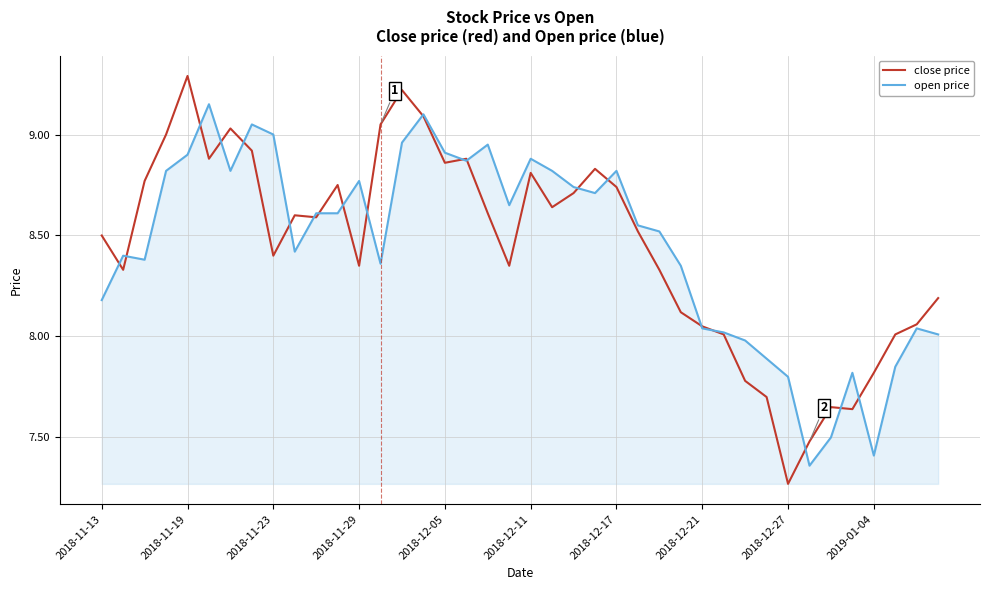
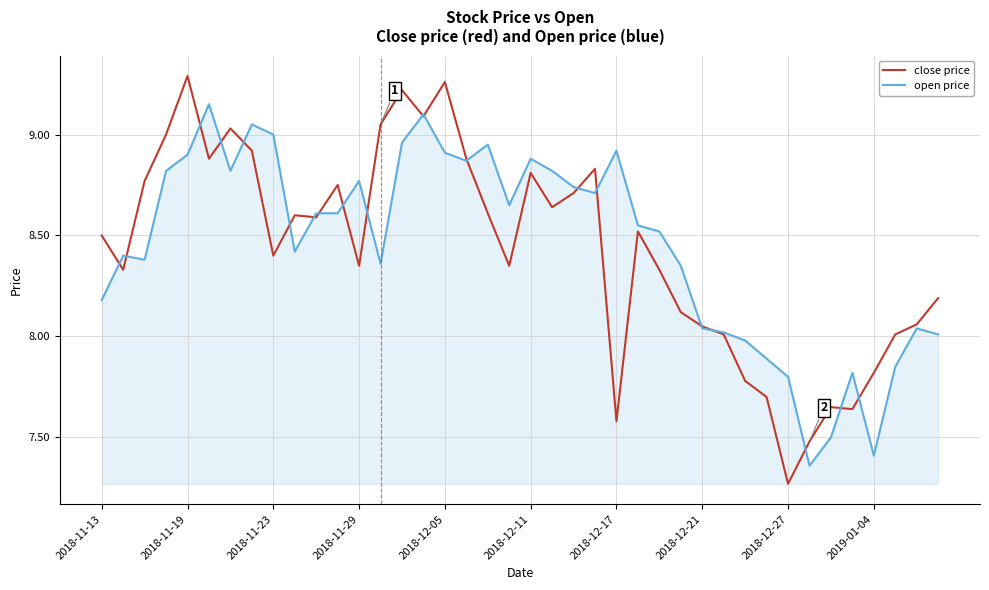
close price, 2018-12-05: 8.86 -> 9.26
close price, 2018-12-17: 8.74 -> 7.58
open price, 2018-12-17: 8.82 -> 8.92
